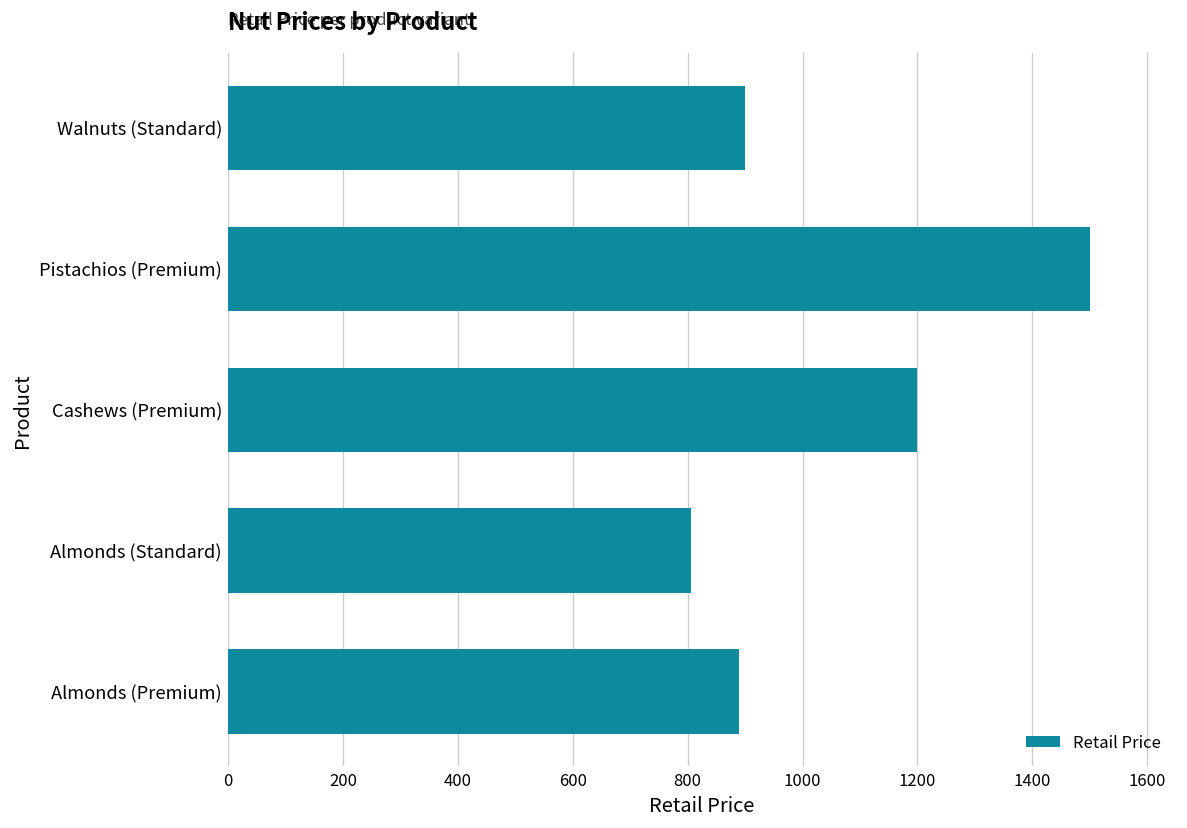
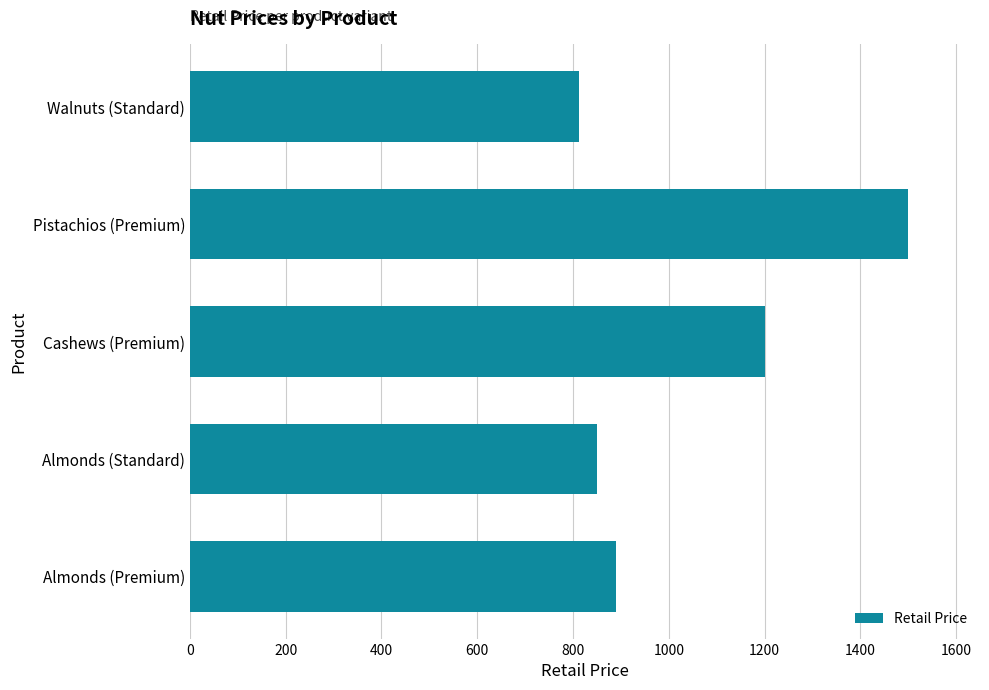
Walnuts (Standard): 900 -> 810
Almonds (Standard): 810 -> 850
